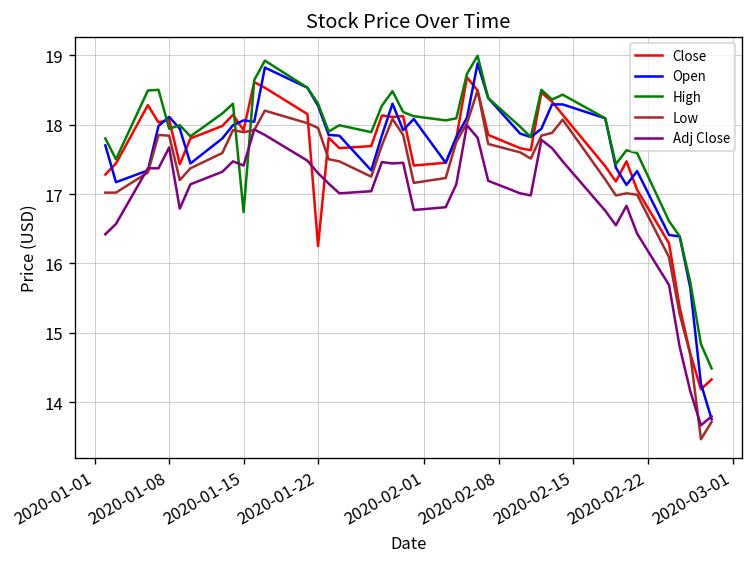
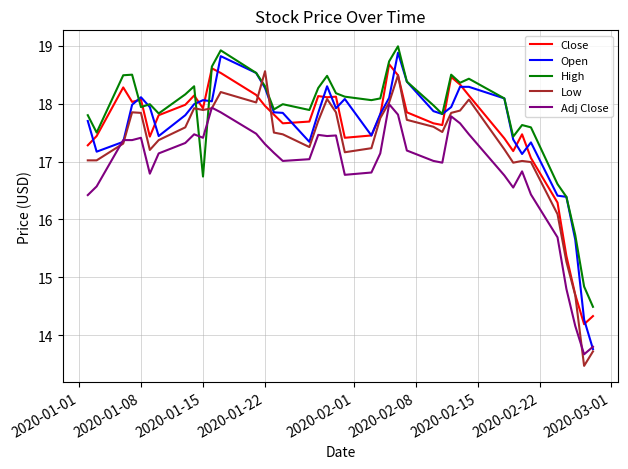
Adj Close, 2020-01-08: 17.7 -> 17.4
Close, 2020-01-22: 16.3 -> 18.0
Low, 2020-01-22: 18.0 -> 18.6
